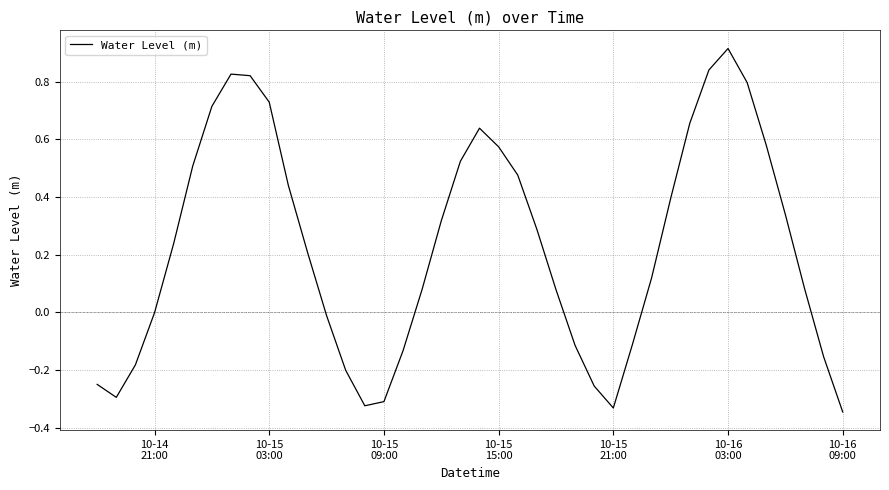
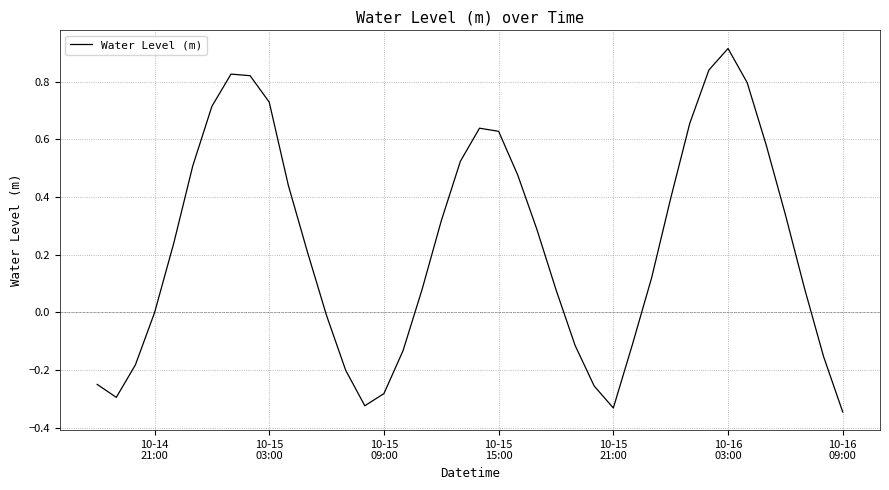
10-15 09:00: -0.31 -> -0.28
10-15 15:00: 0.57 -> 0.63
